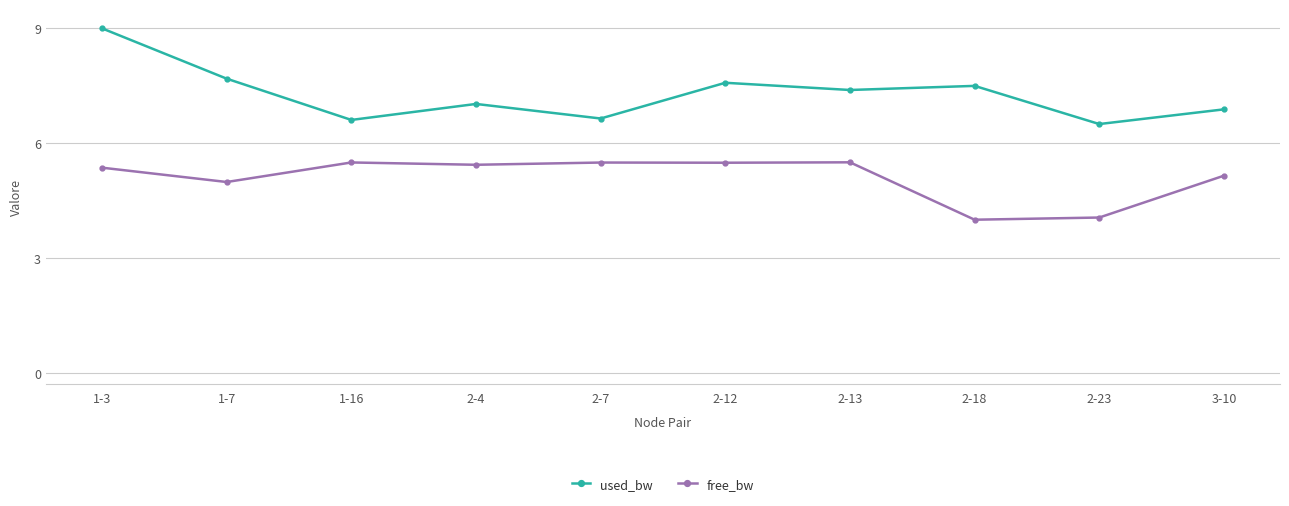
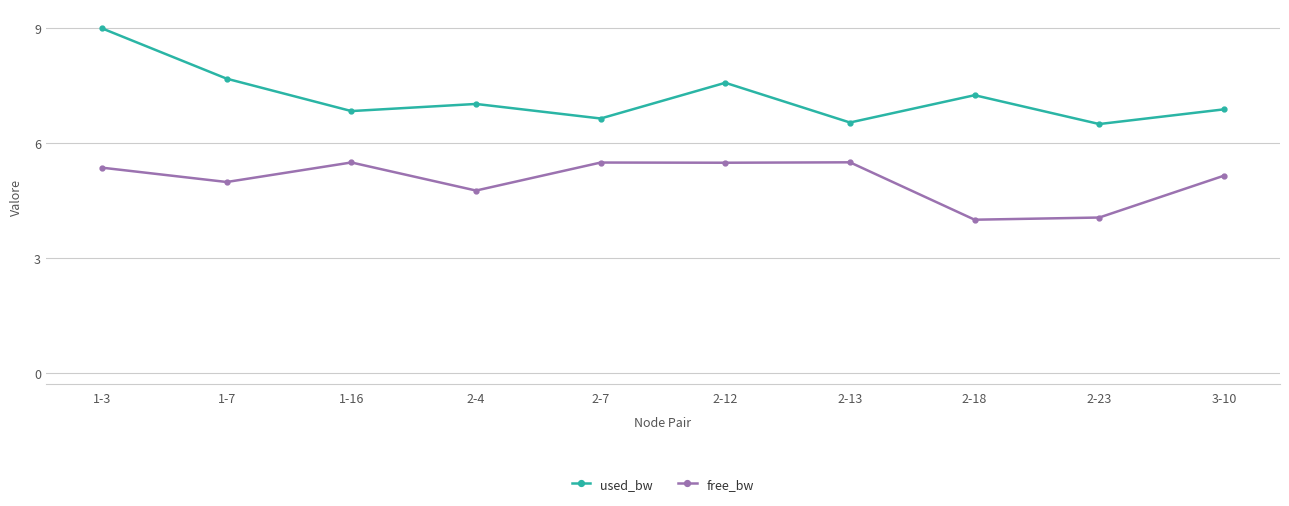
used_bw, 1-16: 6.6 -> 6.8
free_bw, 2-4: 5.4 -> 4.8
used_bw, 2-13: 7.4 -> 6.5
used_bw, 2-18: 7.5 -> 7.3
